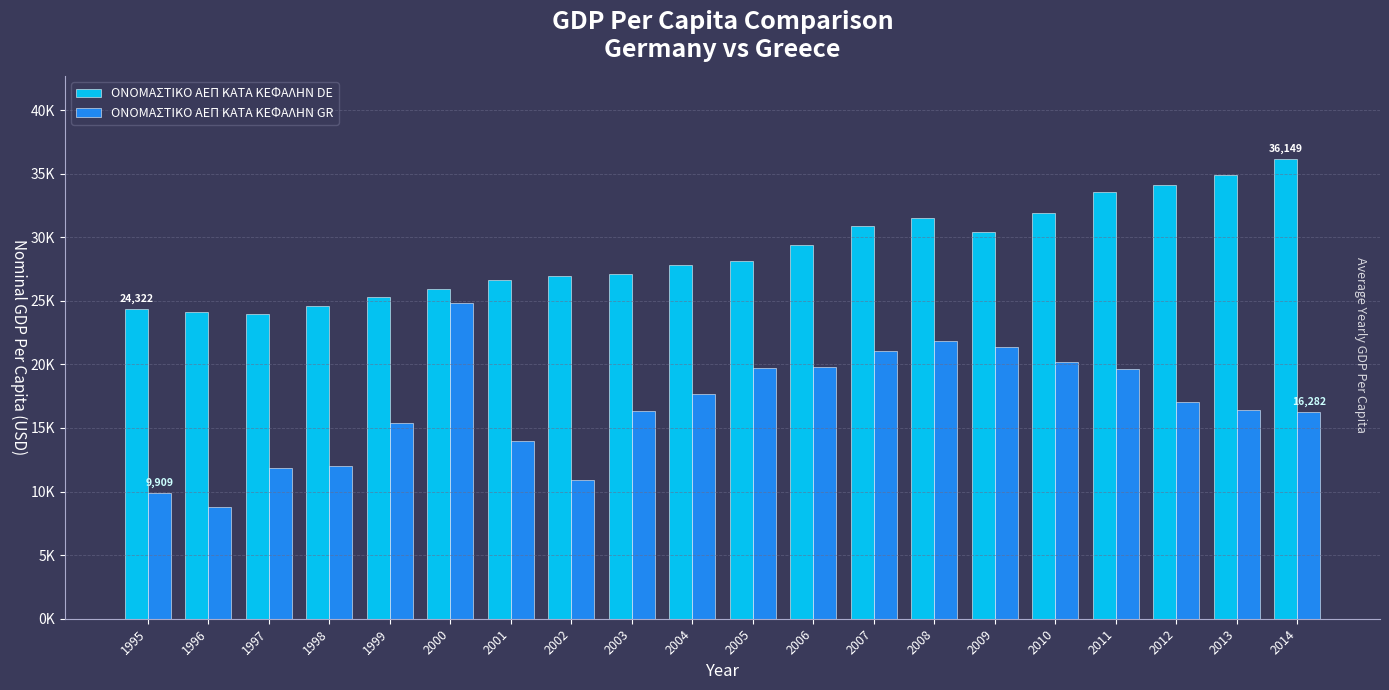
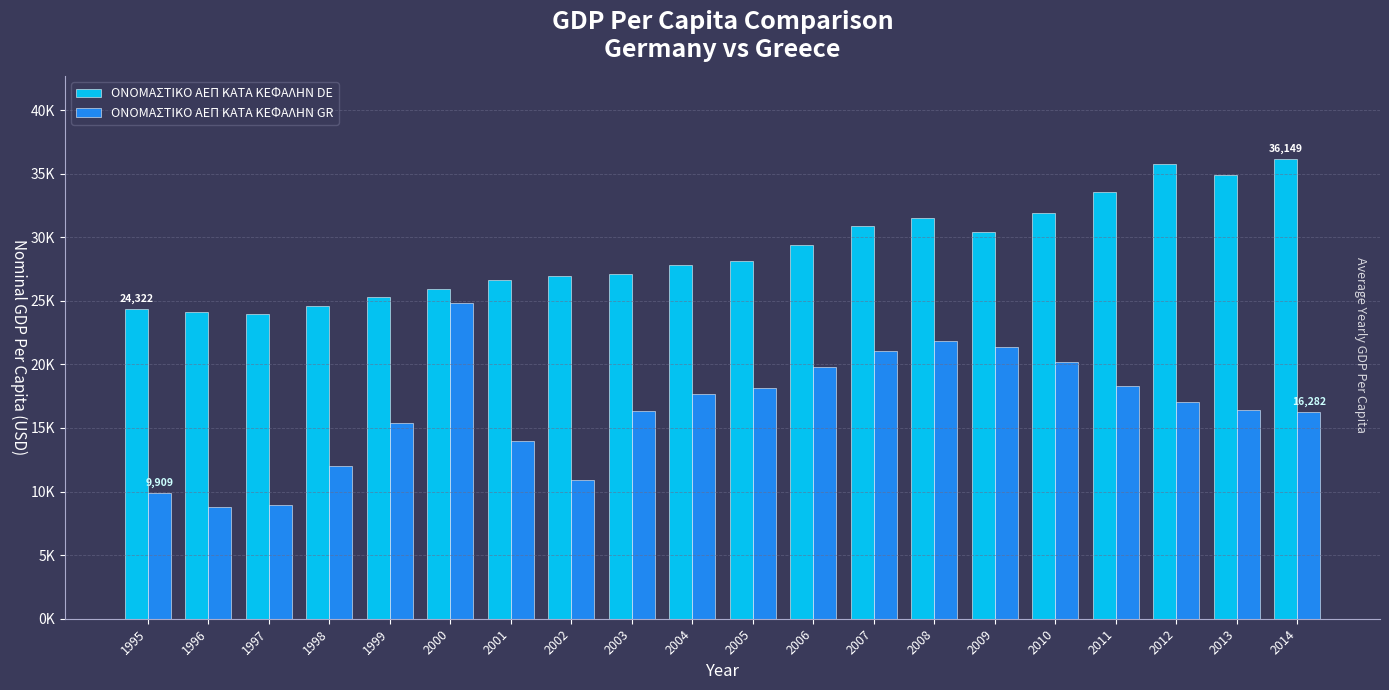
ΟΝΟΜΑΣΤΙΚΟ ΑΕΠ ΚΑΤΑ ΚΕΦΑΛΗΝ GR, 1997: 11900 -> 8900
ΟΝΟΜΑΣΤΙΚΟ ΑΕΠ ΚΑΤΑ ΚΕΦΑΛΗΝ GR, 2005: 19700 -> 18100
ΟΝΟΜΑΣΤΙΚΟ ΑΕΠ ΚΑΤΑ ΚΕΦΑΛΗΝ GR, 2011: 19600 -> 18300
ΟΝΟΜΑΣΤΙΚΟ ΑΕΠ ΚΑΤΑ ΚΕΦΑΛΗΝ DE, 2012: 34100 -> 35800
